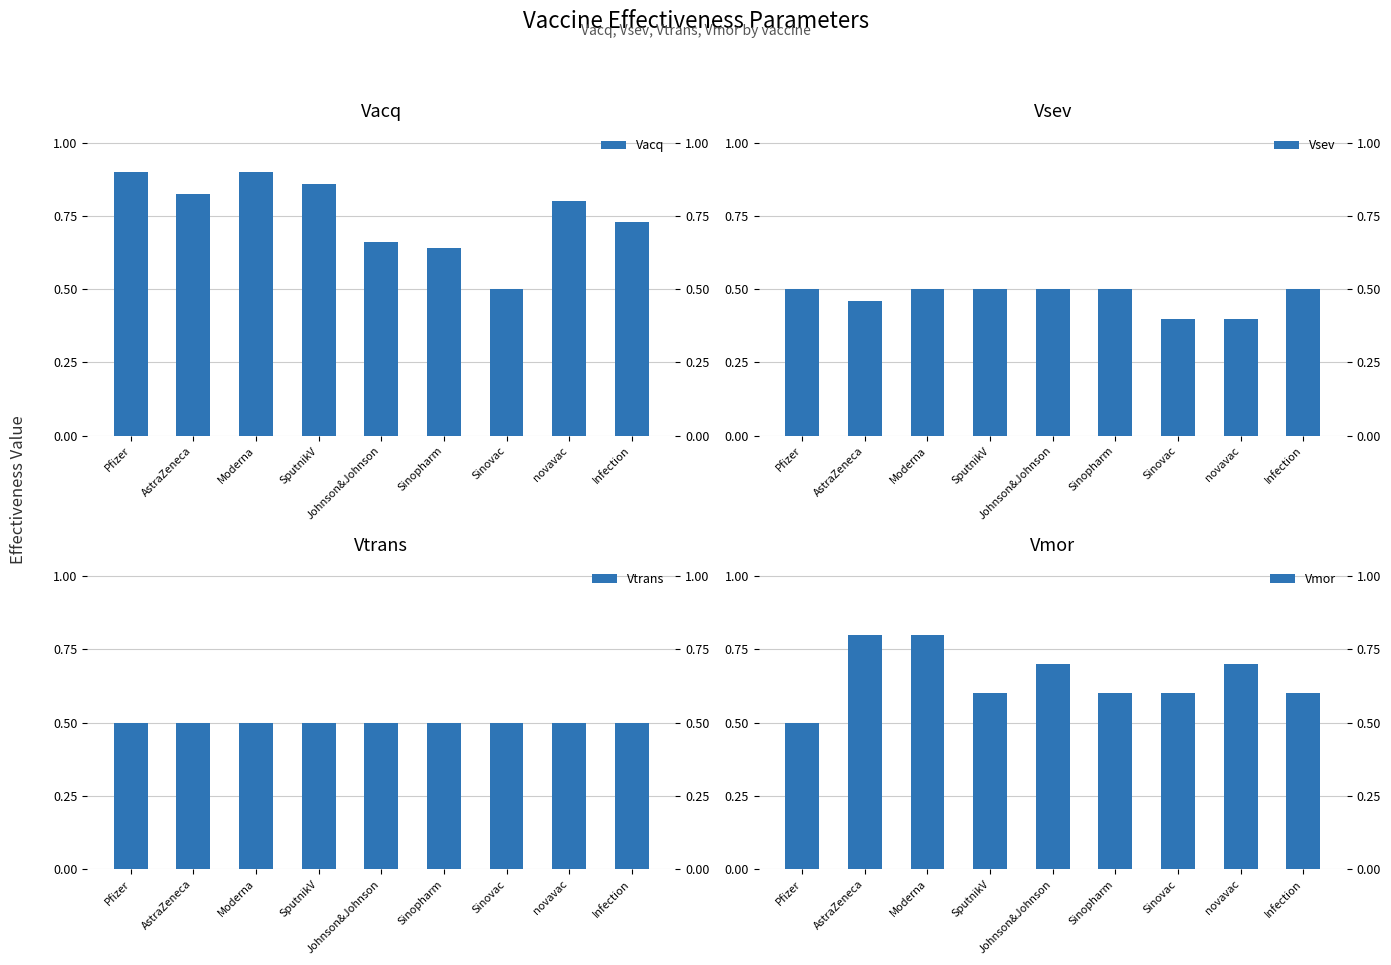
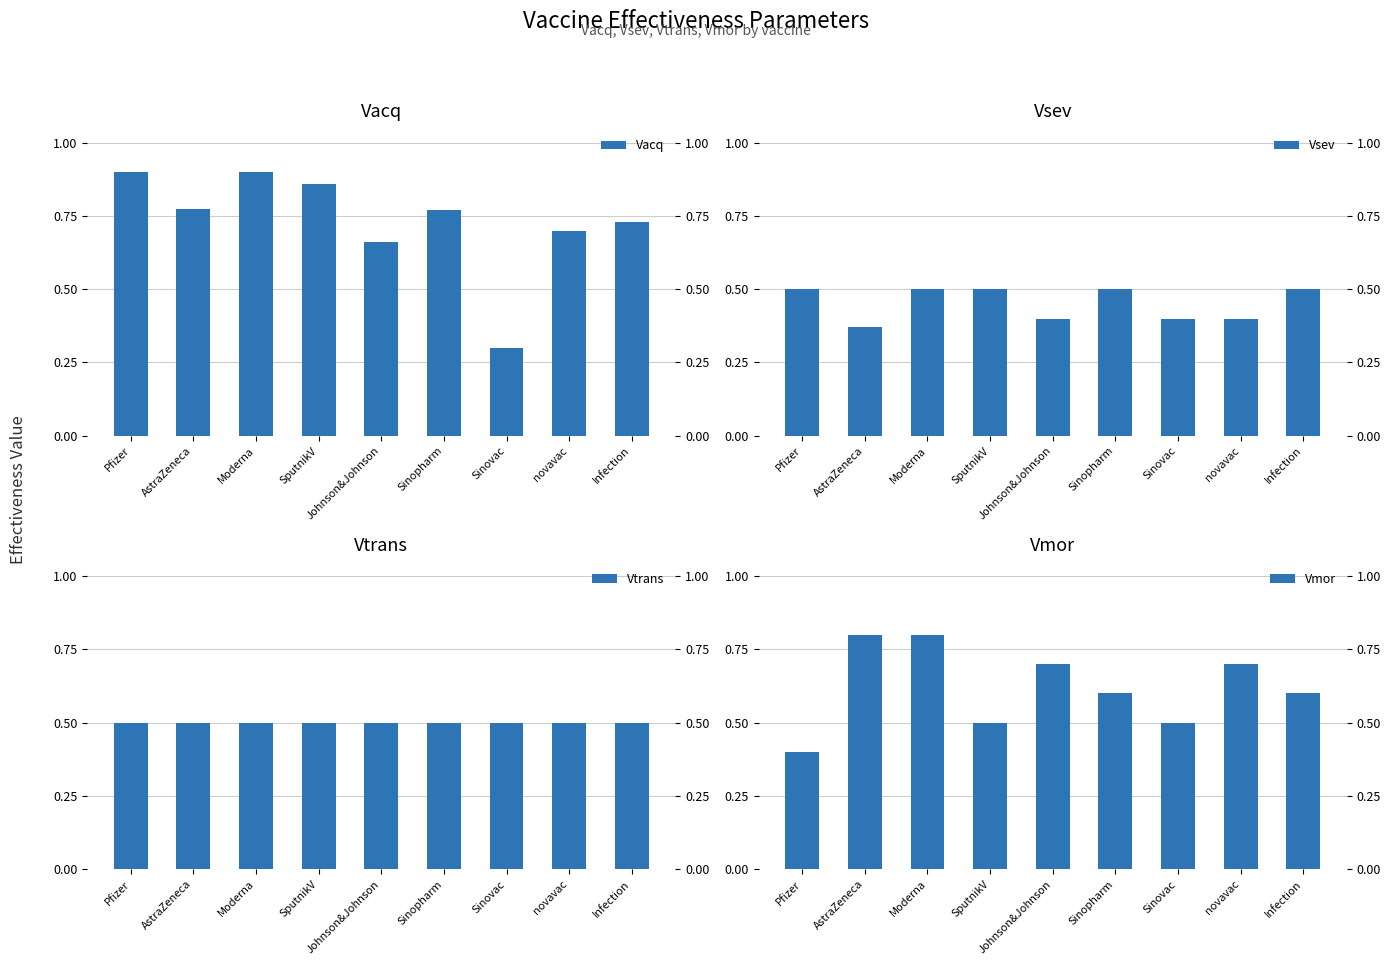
Vacq, AstraZeneca: 0.82 -> 0.77
Vacq, Sinopharm: 0.64 -> 0.77
Vacq, Sinovac: 0.5 -> 0.3
Vacq, novavac: 0.8 -> 0.7
Vsev, AstraZeneca: 0.46 -> 0.37
Vsev, Johnson&Johnson: 0.5 -> 0.4
Vmor, Pfizer: 0.5 -> 0.4
Vmor, SputnikV: 0.6 -> 0.5
Vmor, Sinovac: 0.6 -> 0.5
